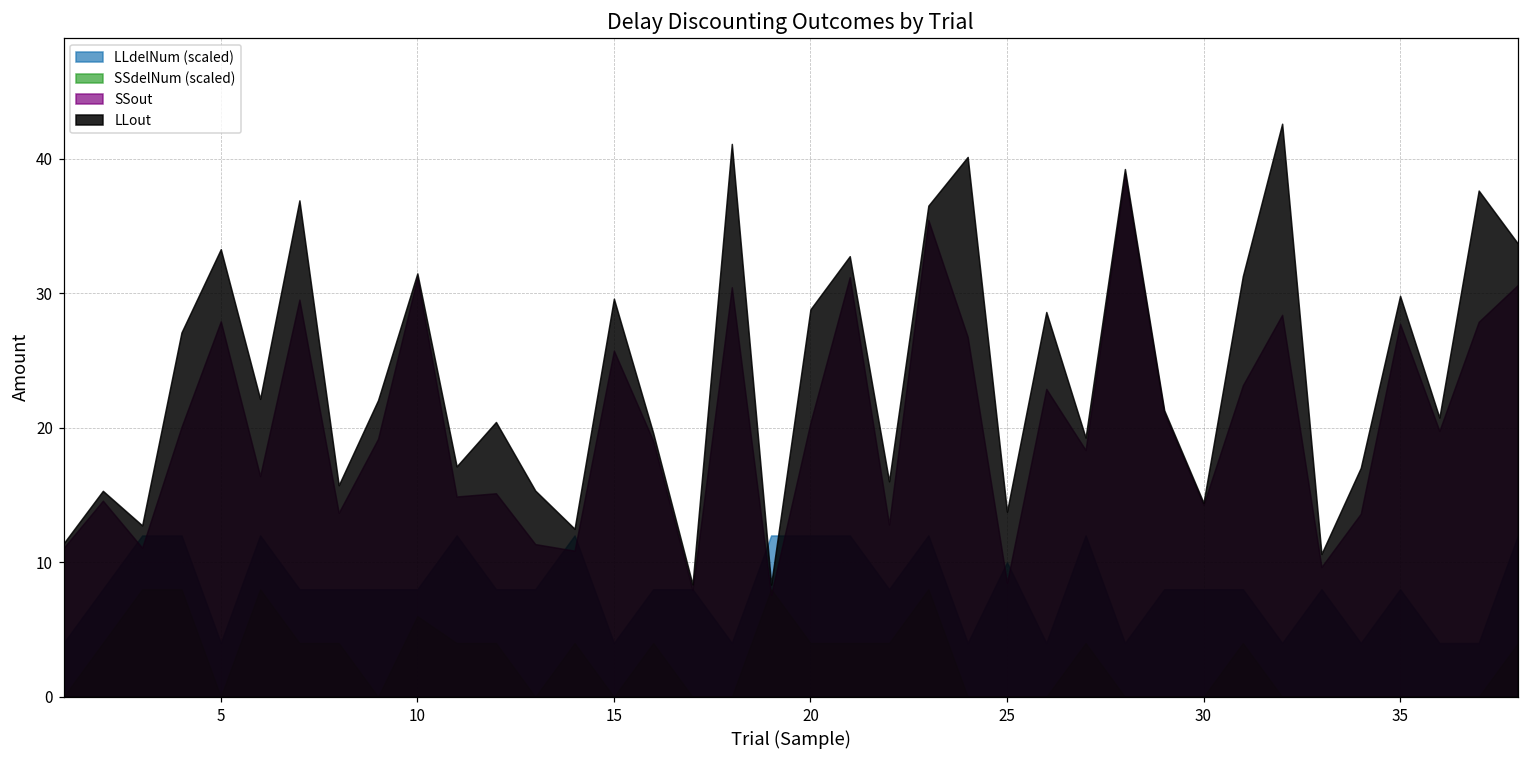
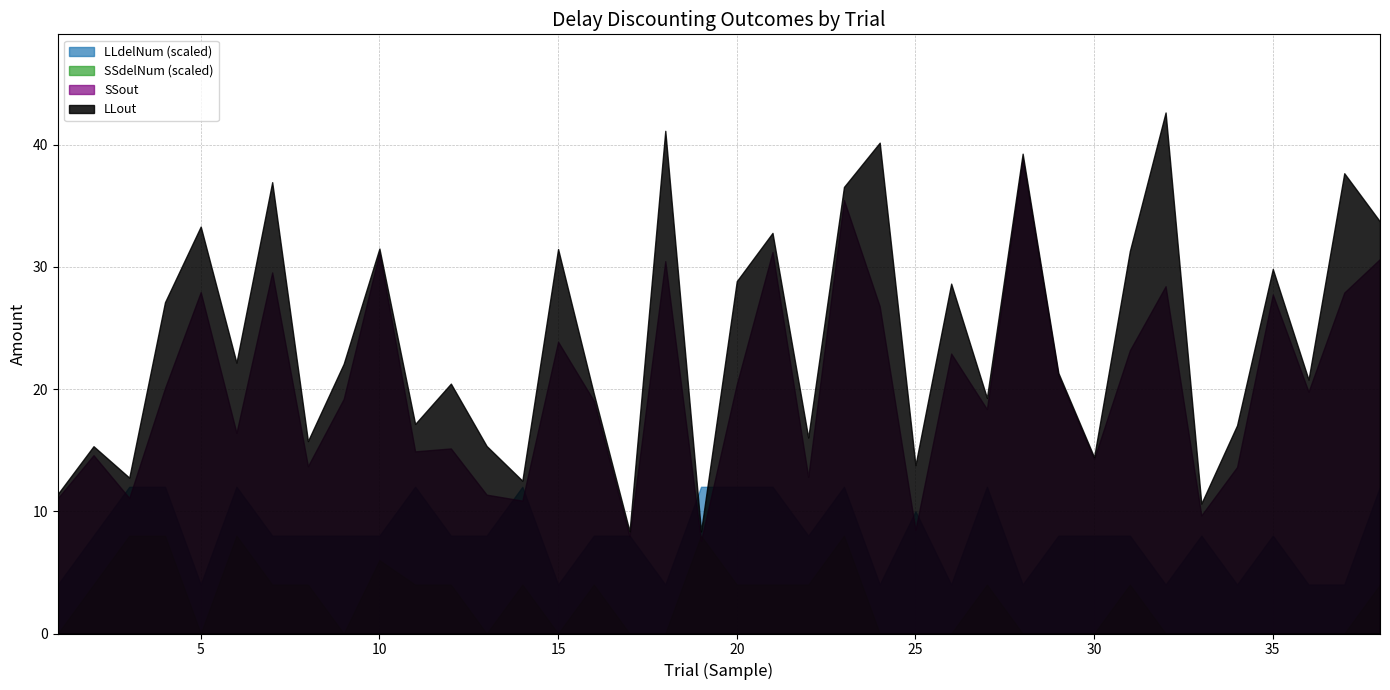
SSout, 15: 25.8 -> 23.9
LLout, 15: 29.6 -> 31.5
